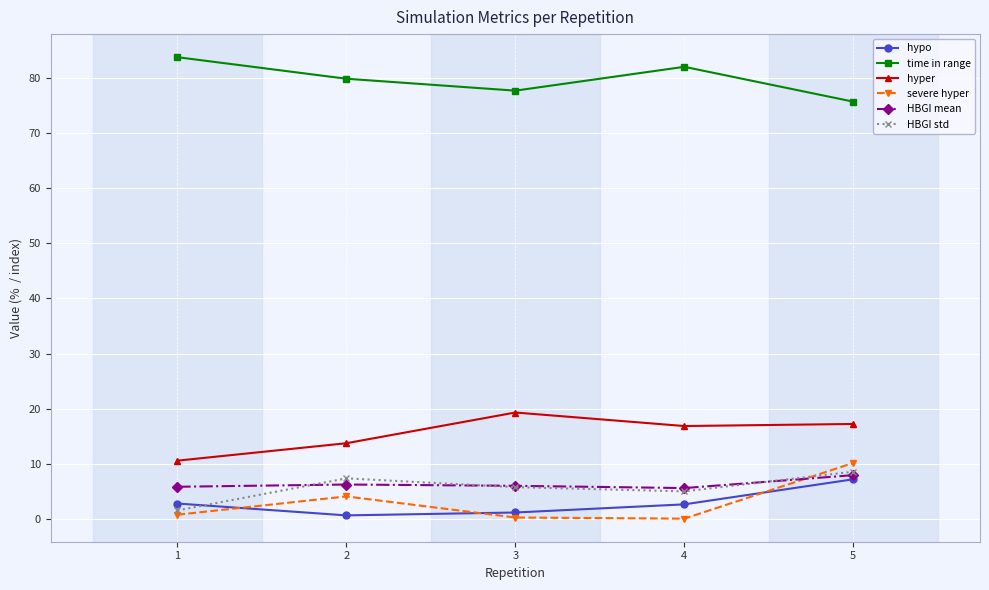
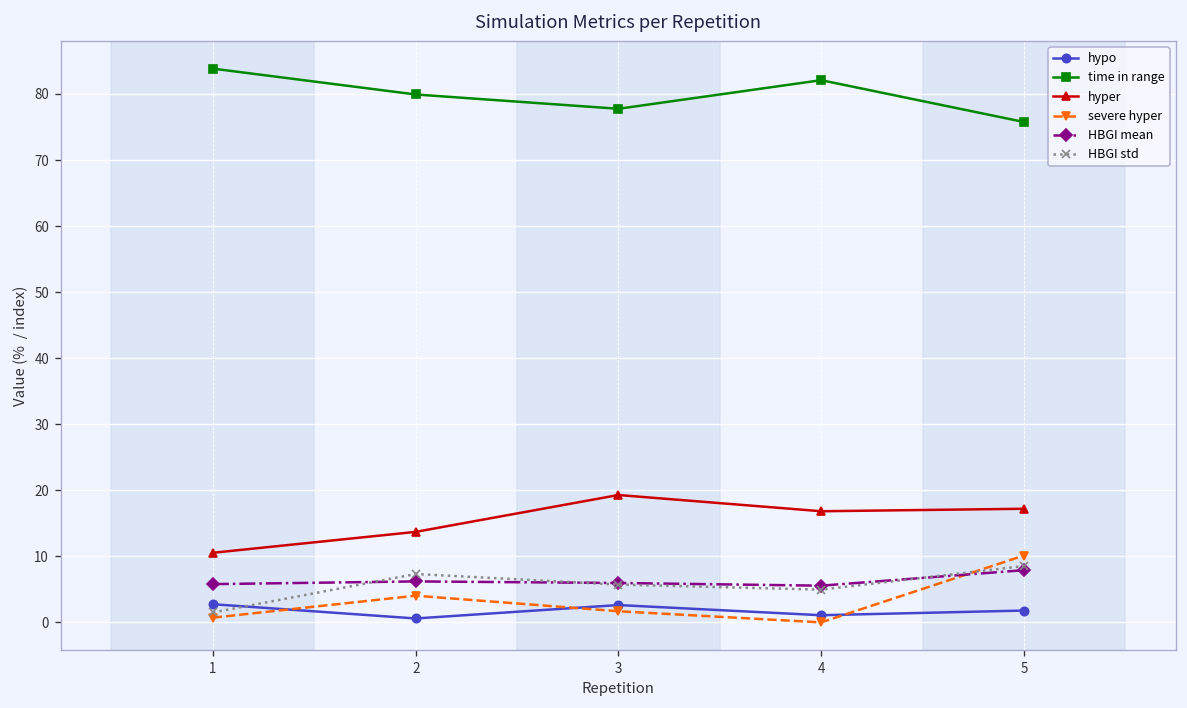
hypo, 3: 1 -> 3
severe hyper, 3: 0 -> 2
hypo, 4: 3 -> 1
hypo, 5: 7 -> 2
